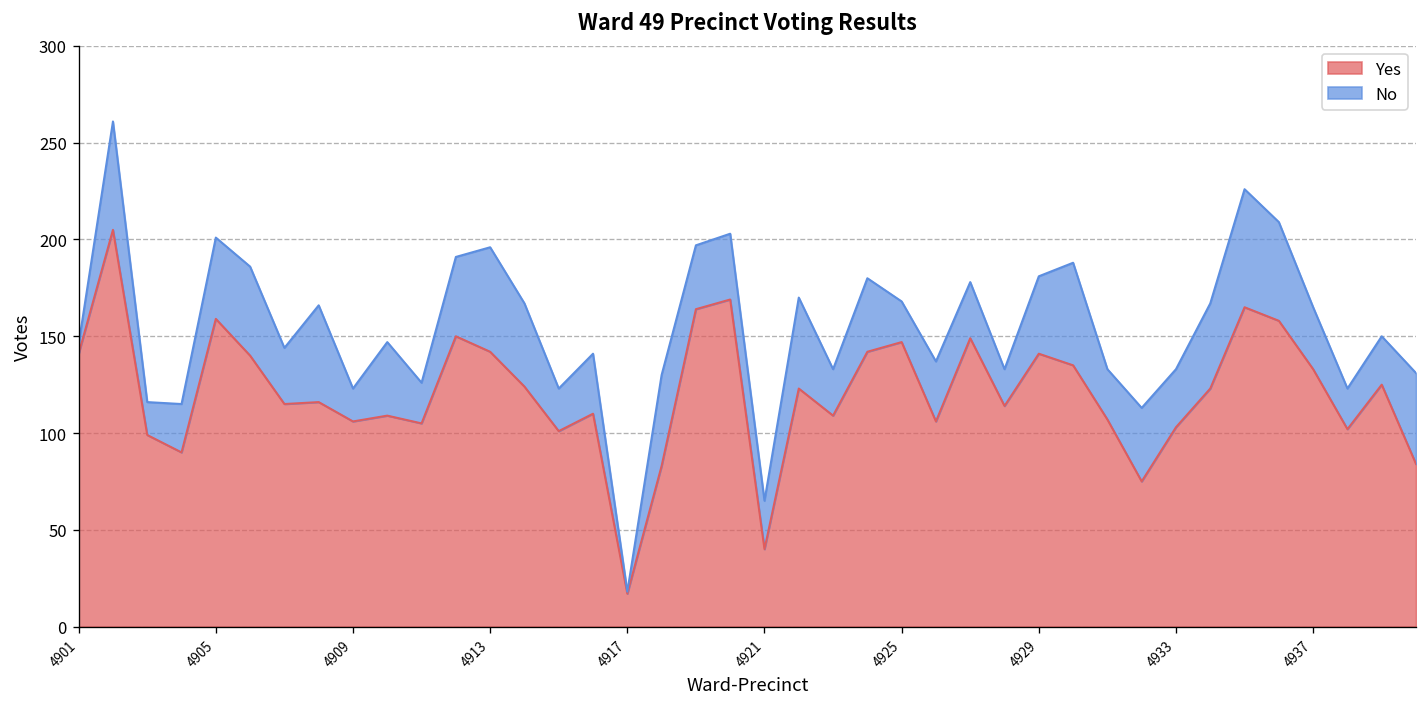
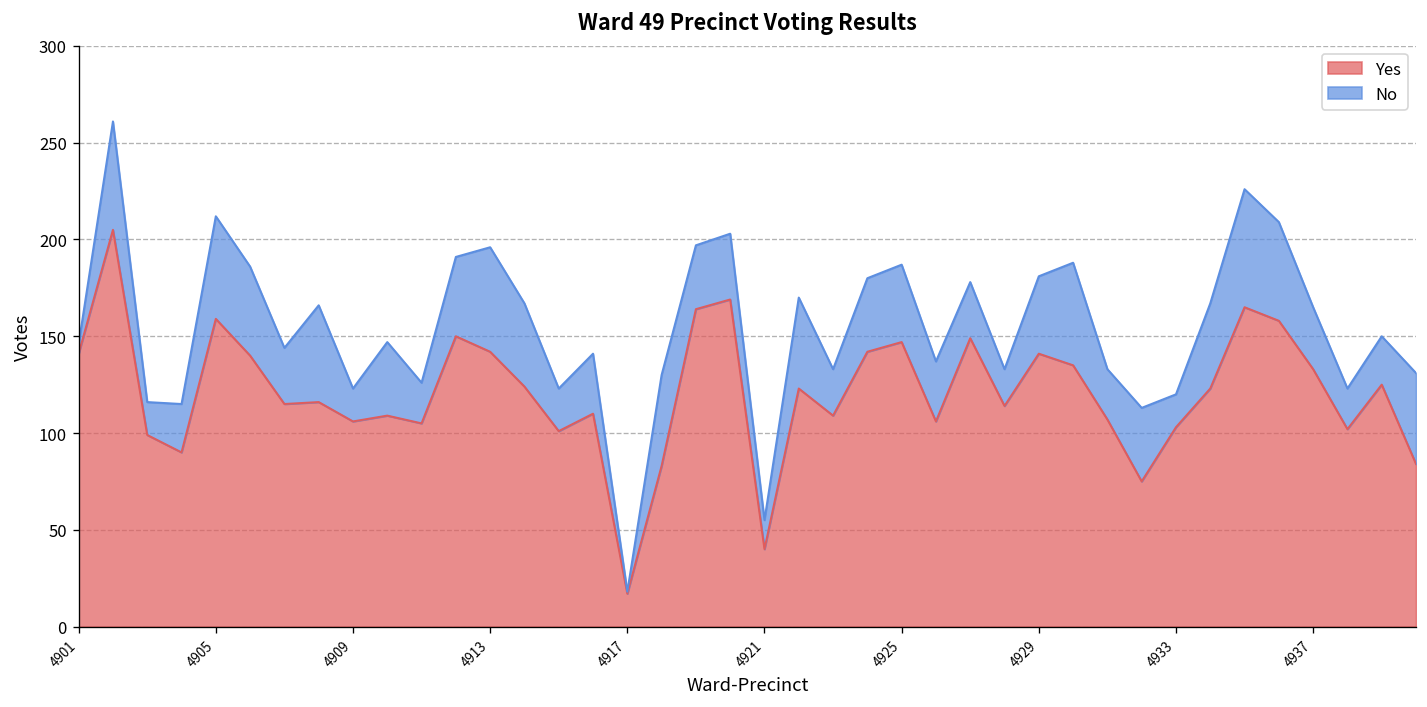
No, 4905: 42 -> 53
No, 4921: 25 -> 15
No, 4925: 21 -> 40
No, 4933: 30 -> 17
